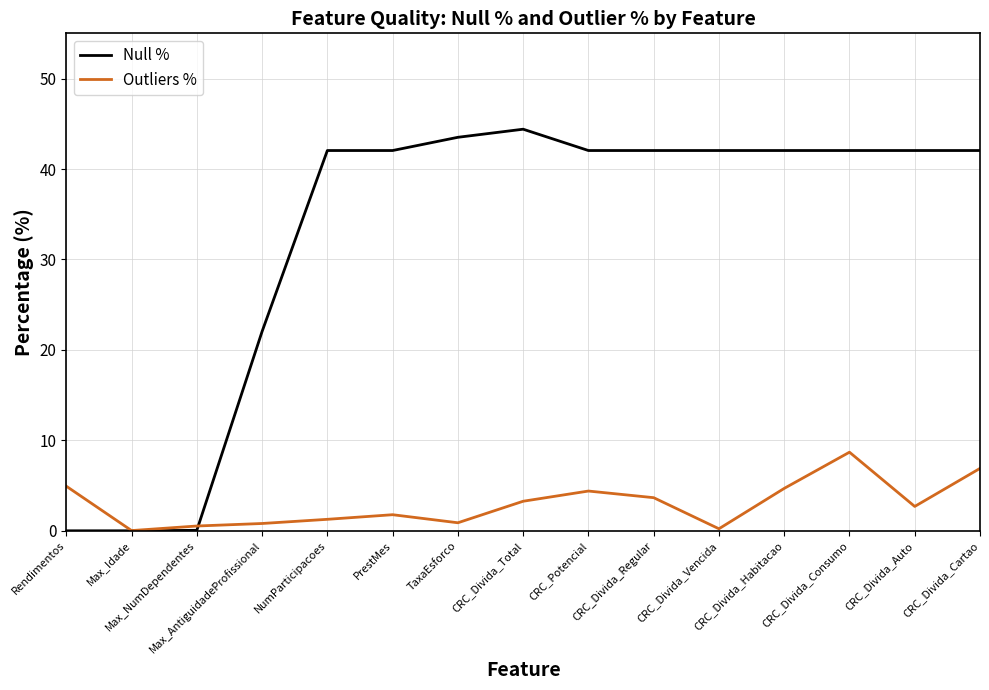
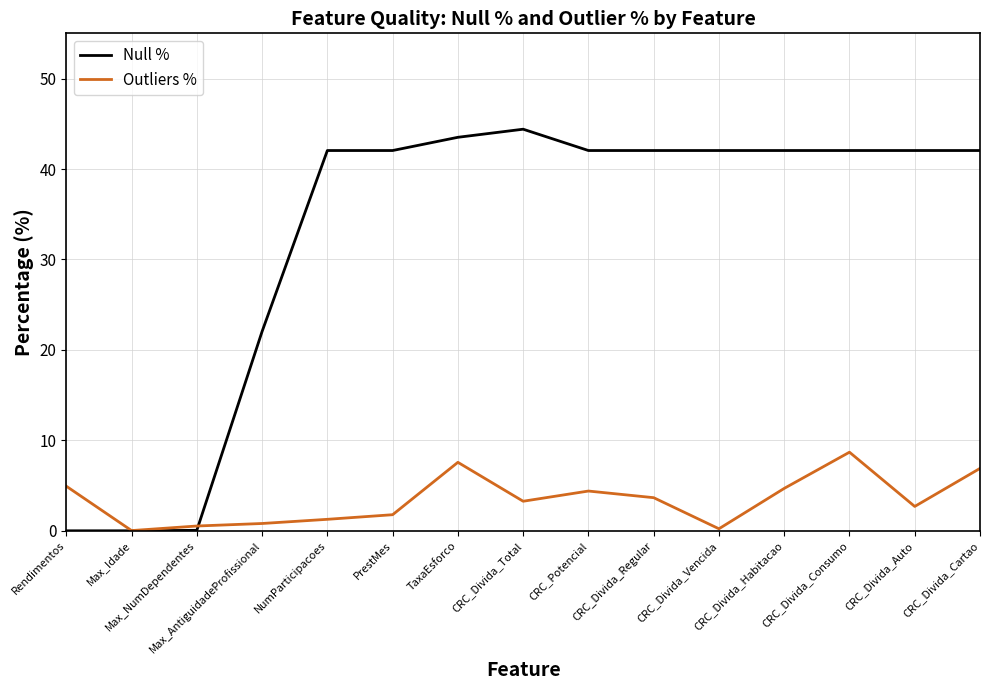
Outliers %, TaxaEsforco: 1 -> 8
